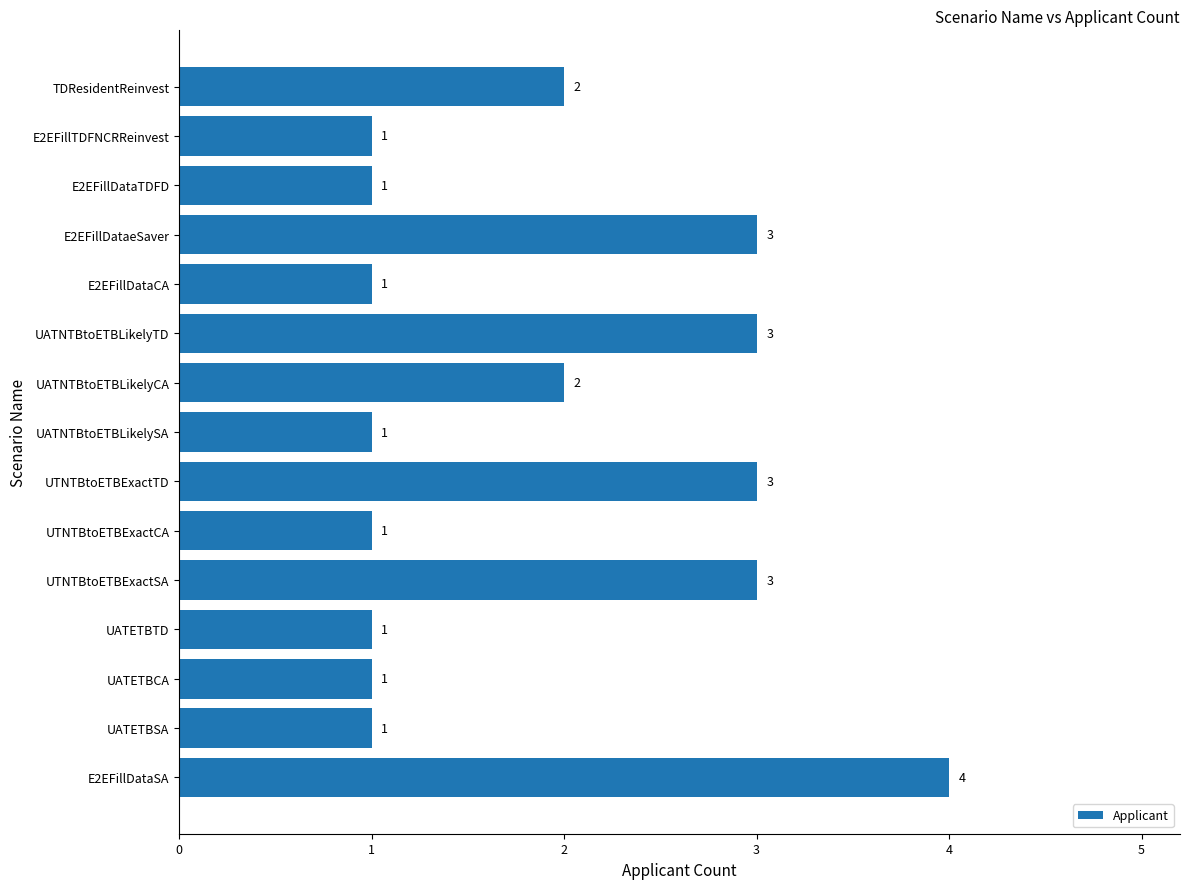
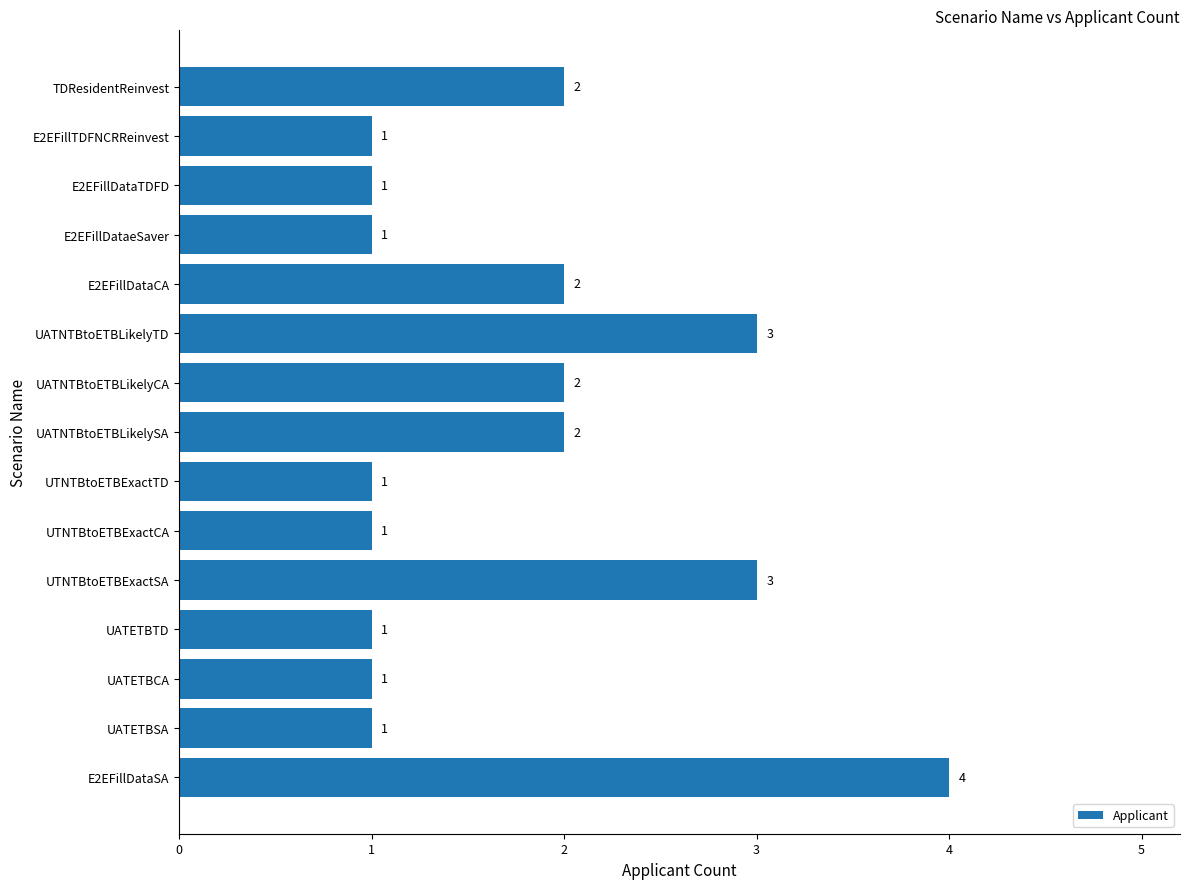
E2EFillDataeSaver: 3 -> 1
E2EFillDataCA: 1 -> 2
UATNTBtoETBLikelySA: 1 -> 2
UTNTBtoETBExactTD: 3 -> 1
